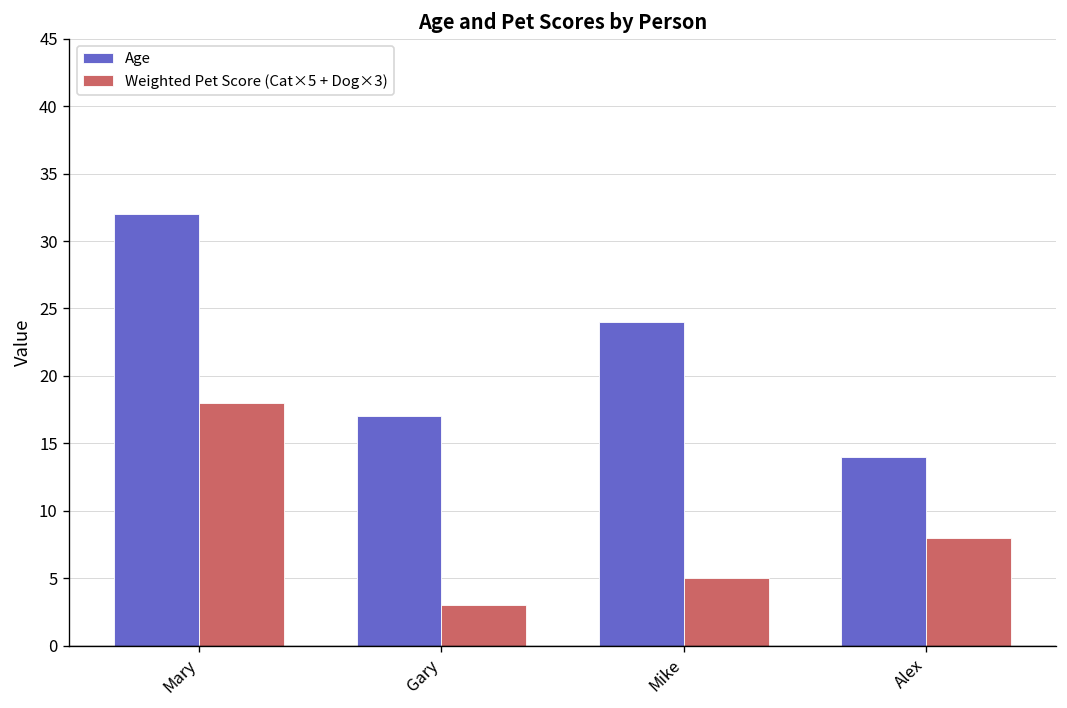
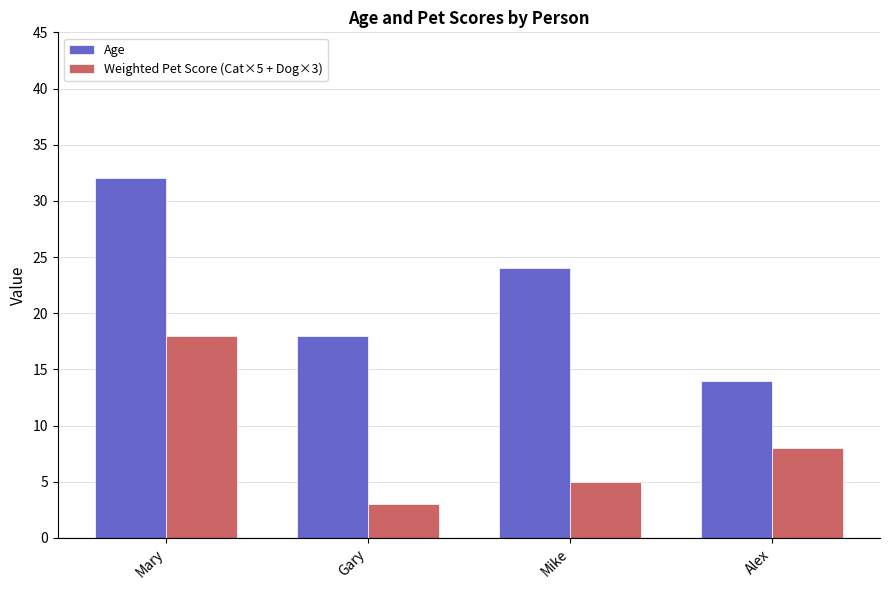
Age, Gary: 17 -> 18
